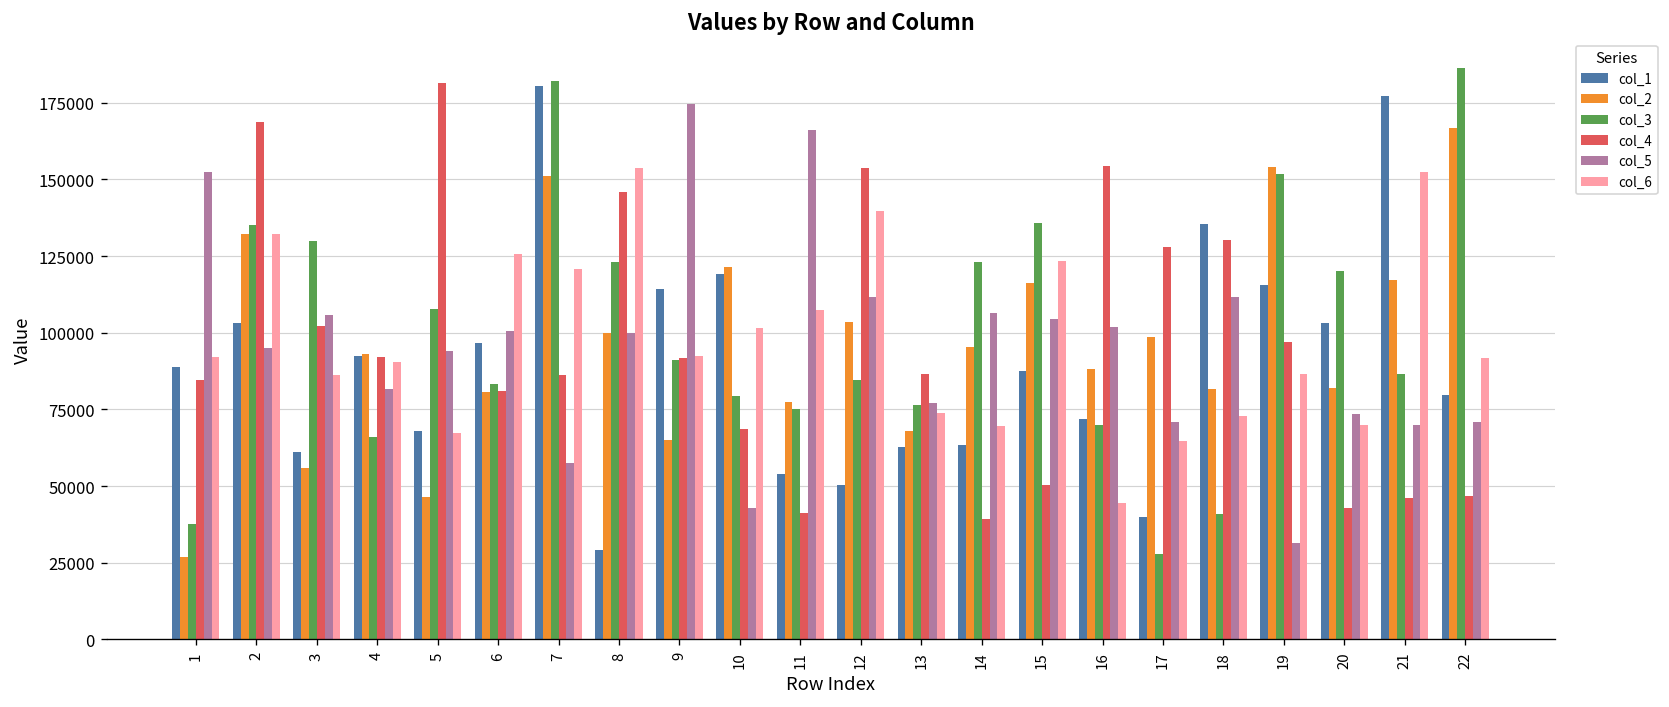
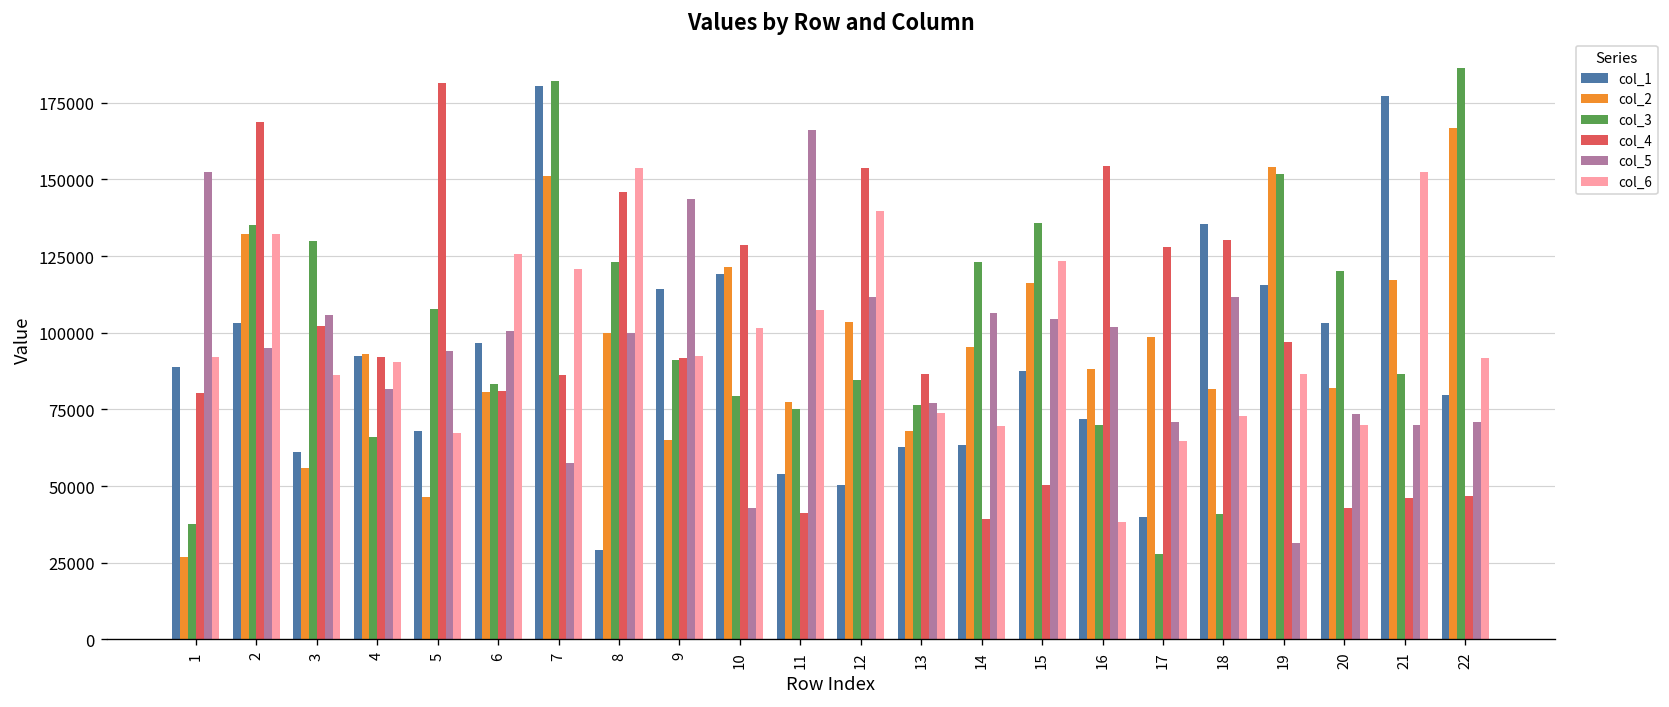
col_4, 1: 84000 -> 80000
col_5, 9: 174000 -> 144000
col_4, 10: 69000 -> 129000
col_6, 16: 45000 -> 38000
